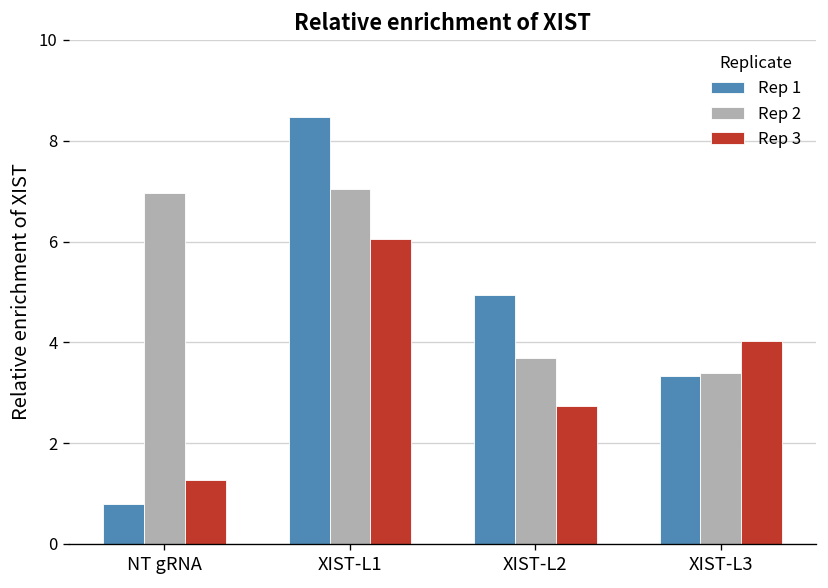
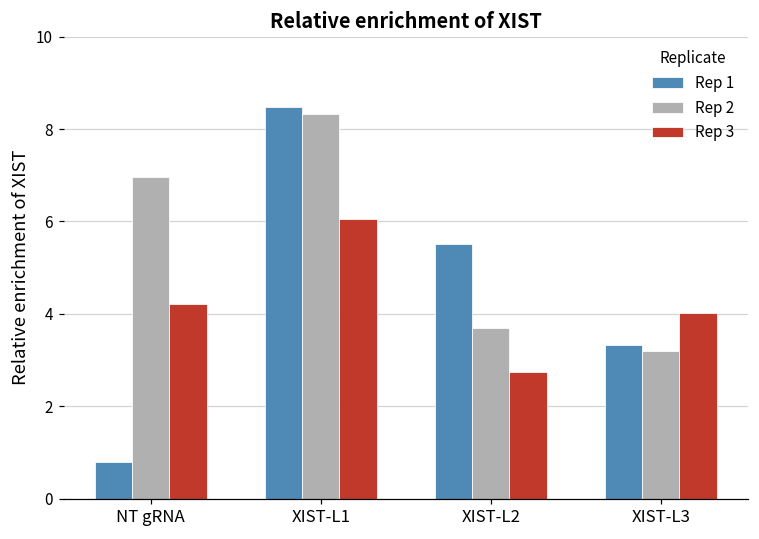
Rep 3, NT gRNA: 1.3 -> 4.2
Rep 2, XIST-L1: 7.0 -> 8.3
Rep 1, XIST-L2: 4.9 -> 5.5
Rep 2, XIST-L3: 3.4 -> 3.2
